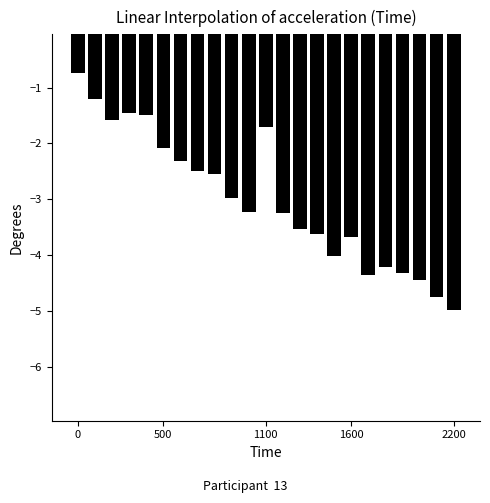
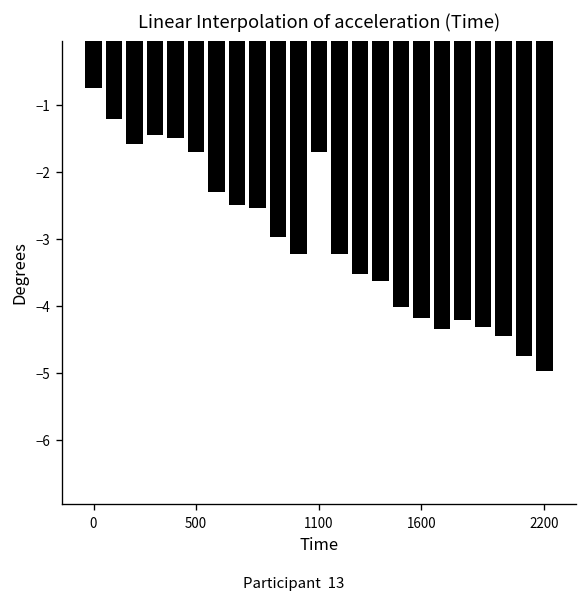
500: -2.1 -> -1.7
1600: -3.7 -> -4.2
